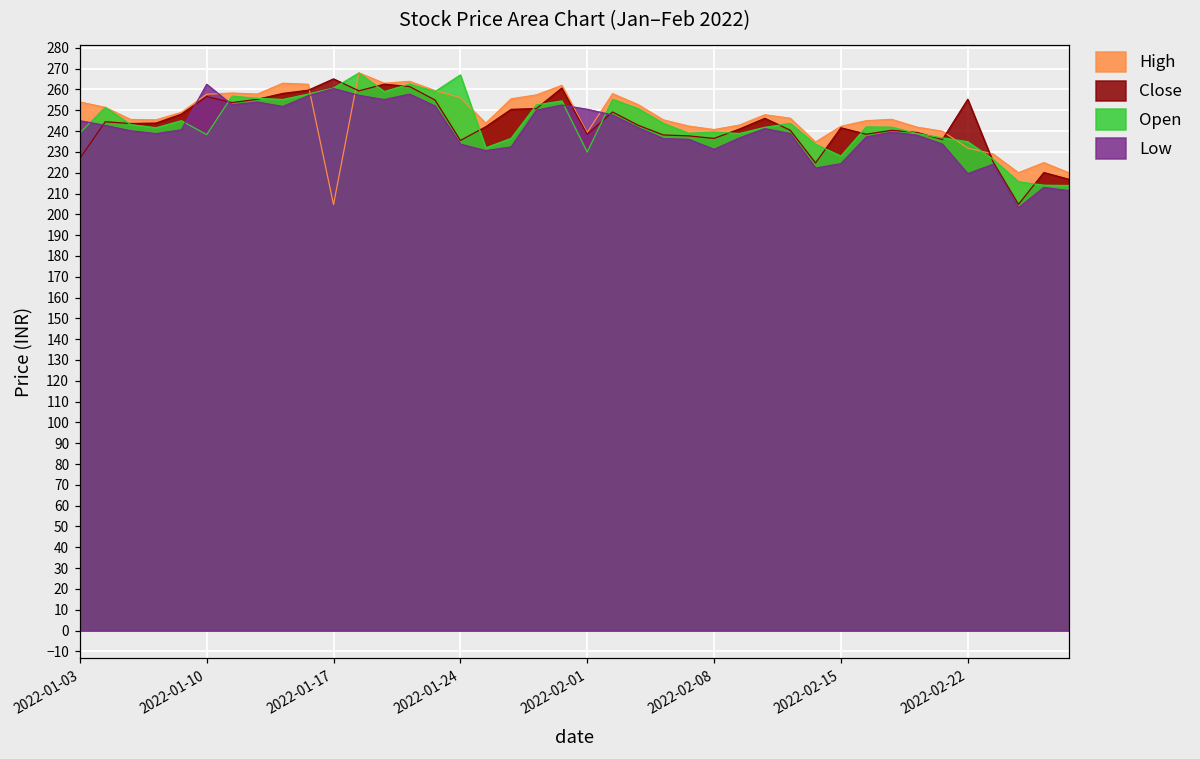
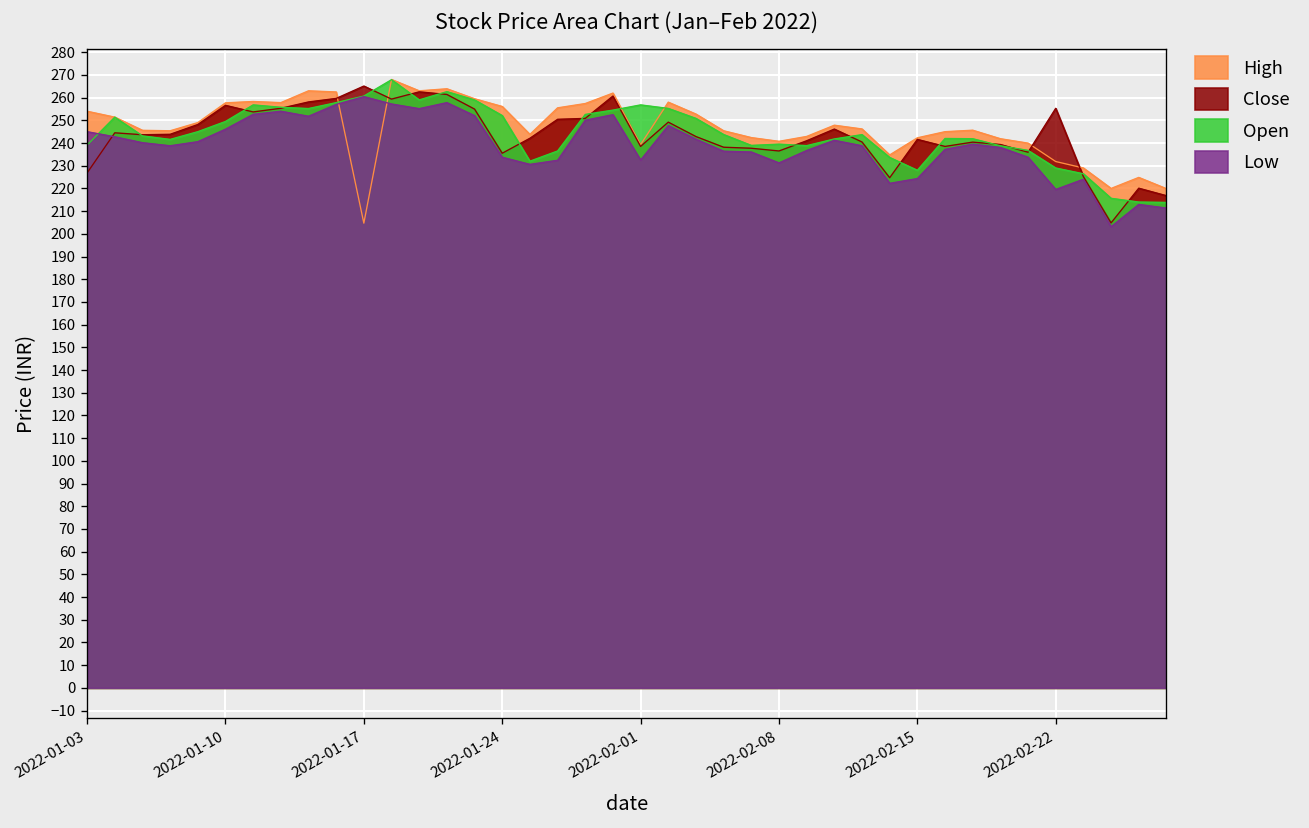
Open, 2022-01-10: 238 -> 250
Low, 2022-01-10: 263 -> 246
Open, 2022-01-24: 267 -> 252
Open, 2022-02-01: 230 -> 257
Low, 2022-02-01: 251 -> 233
Open, 2022-02-22: 235 -> 229
